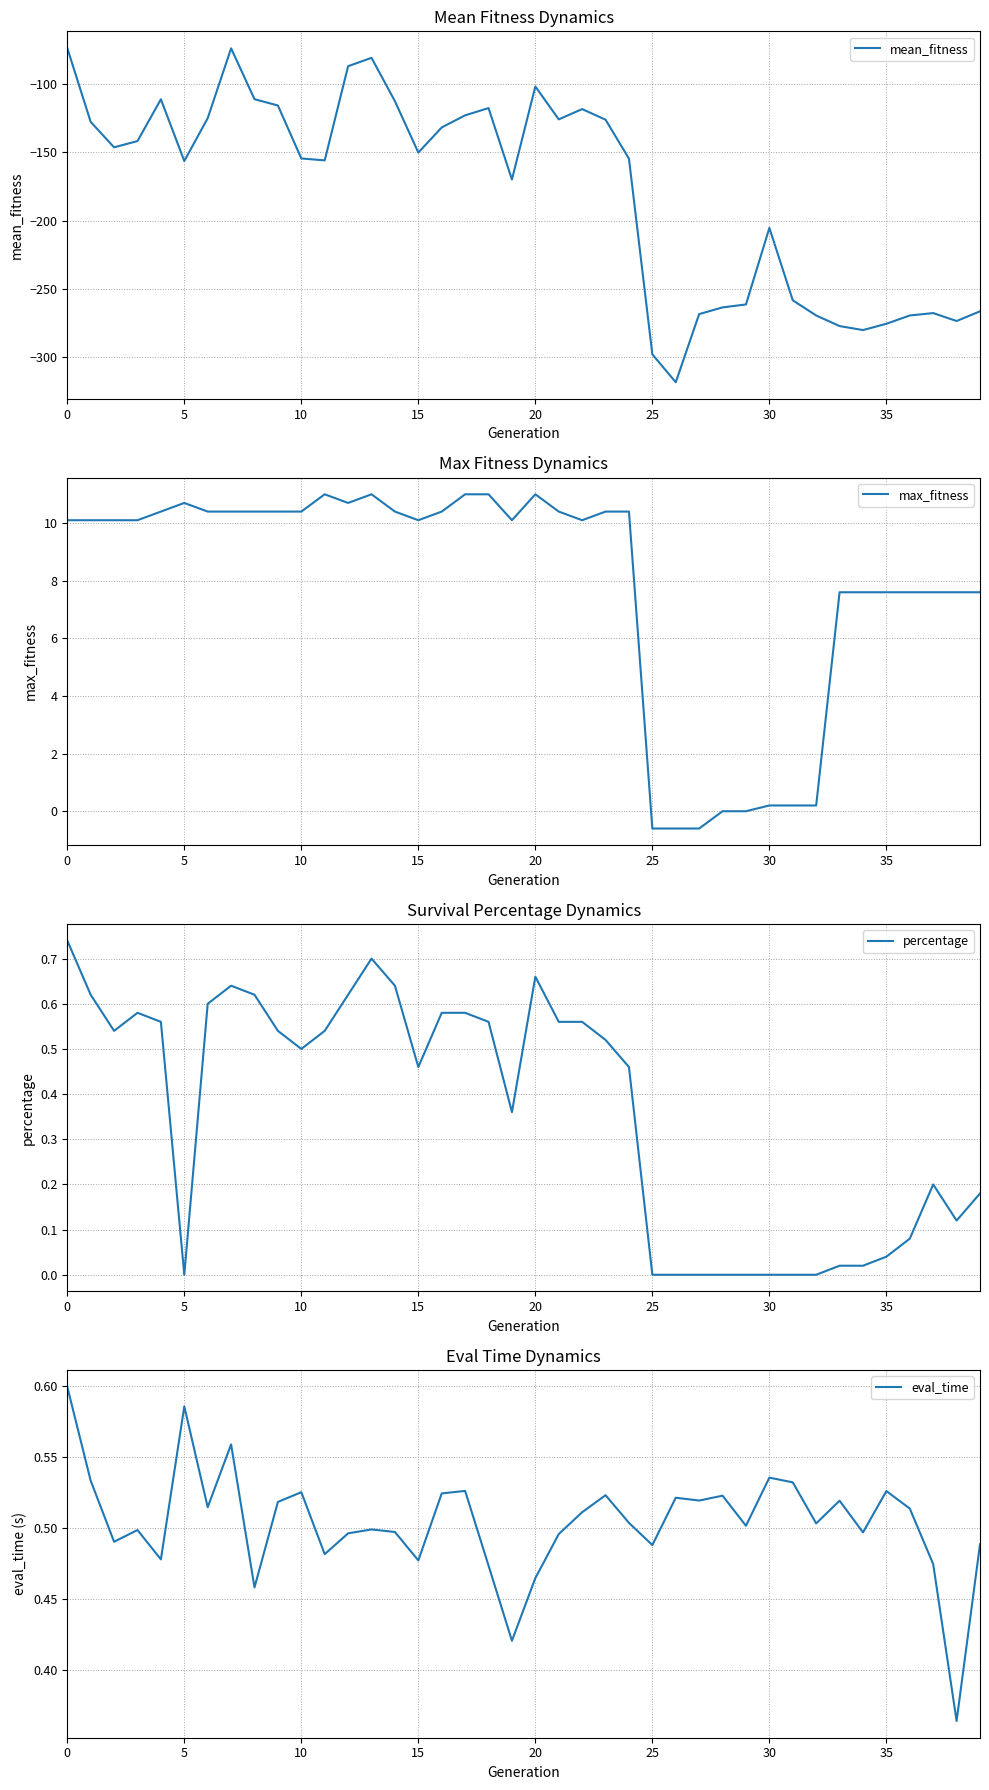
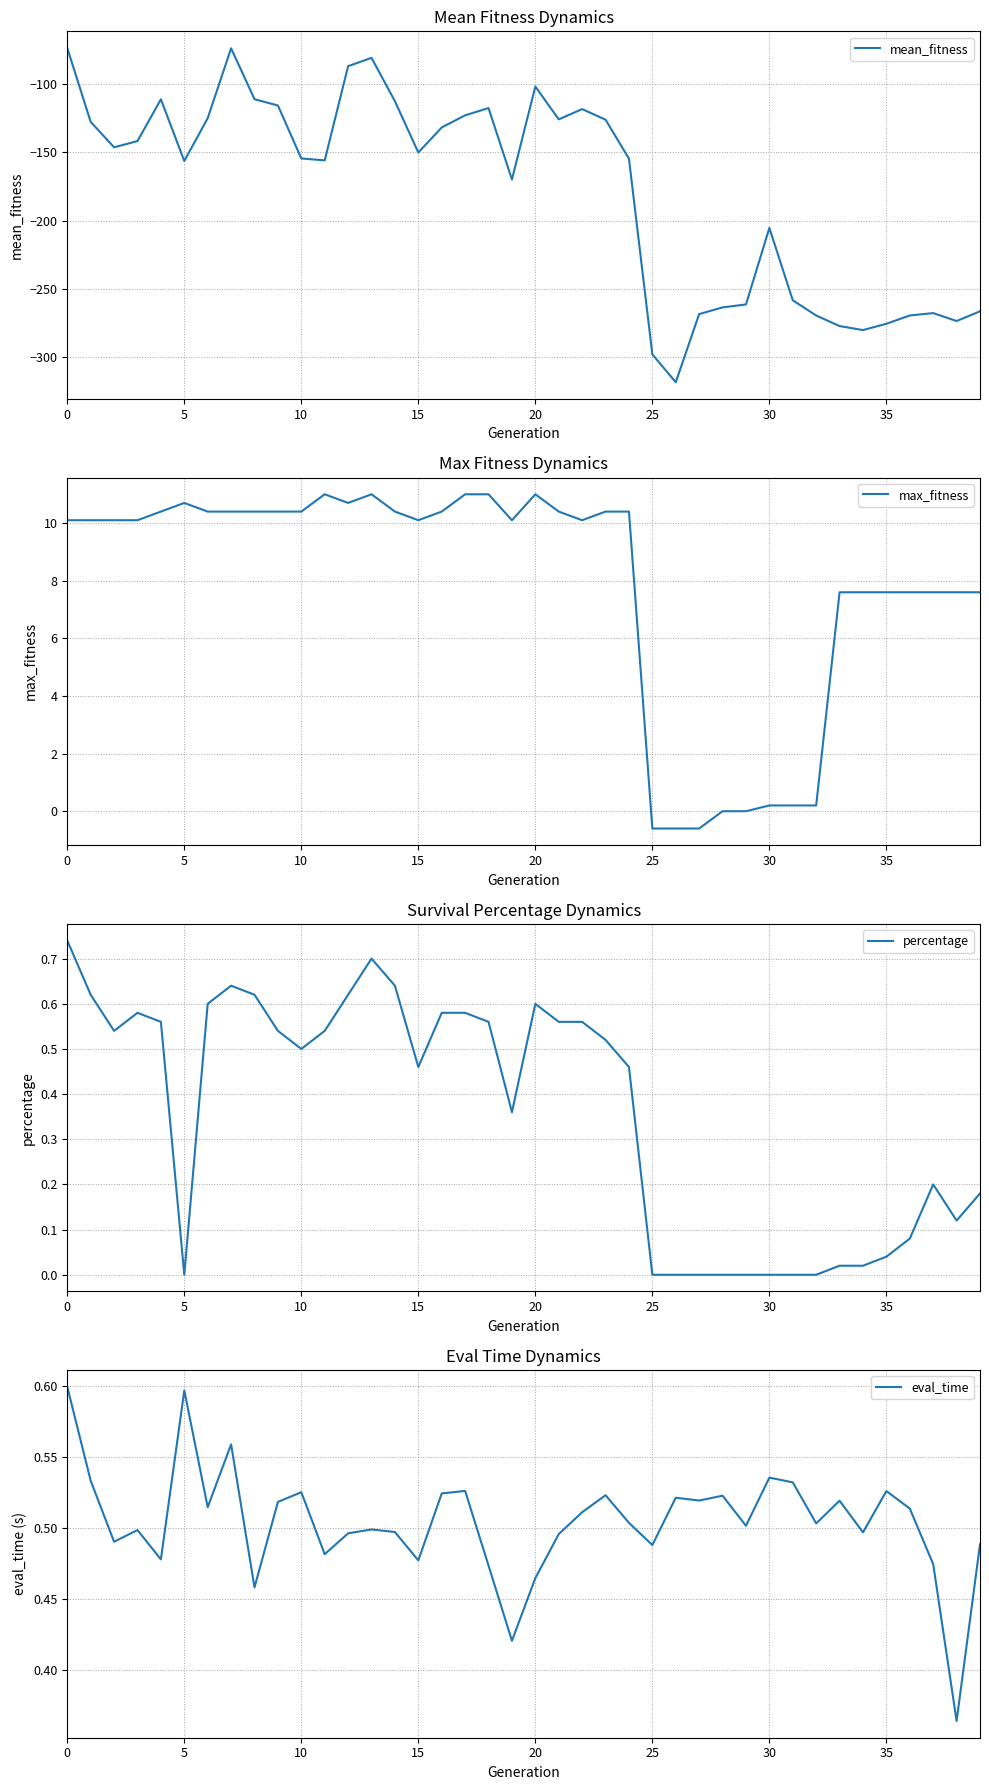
Survival Percentage Dynamics, 20: 0.66 -> 0.60
Eval Time Dynamics, 5: 0.585 -> 0.597
